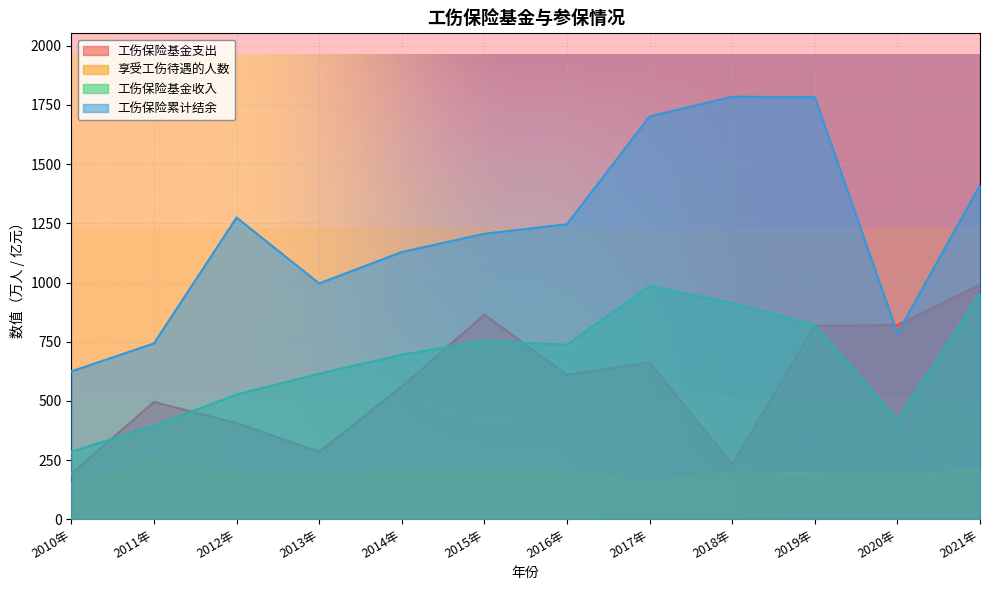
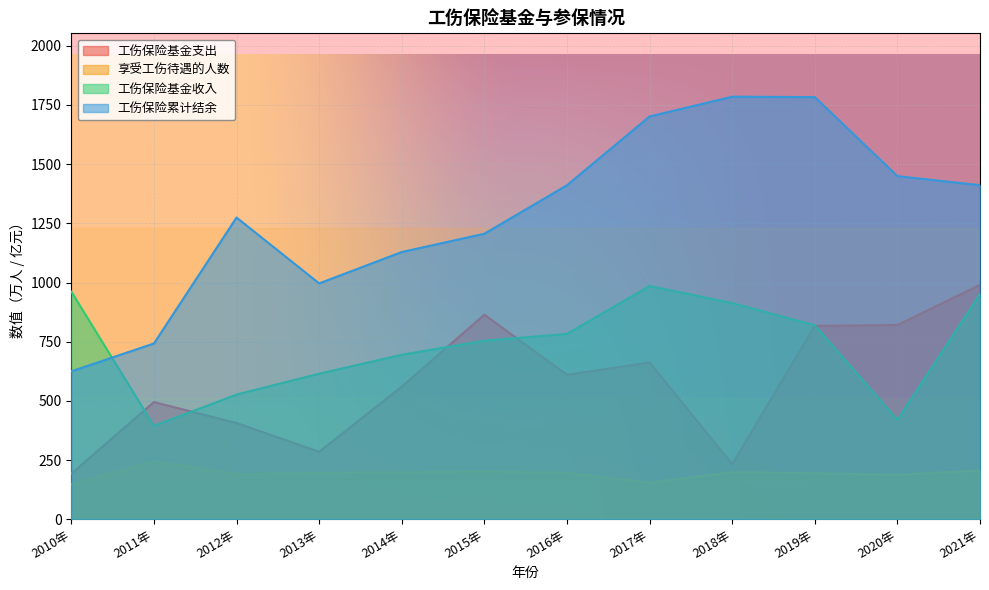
工伤保险基金收入, 2010年: 280 -> 960
工伤保险基金收入, 2016年: 740 -> 780
工伤保险累计结余, 2016年: 1250 -> 1410
工伤保险累计结余, 2020年: 790 -> 1450
